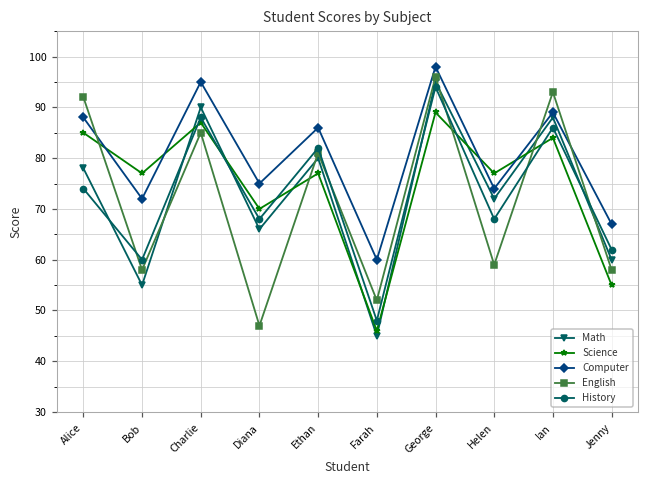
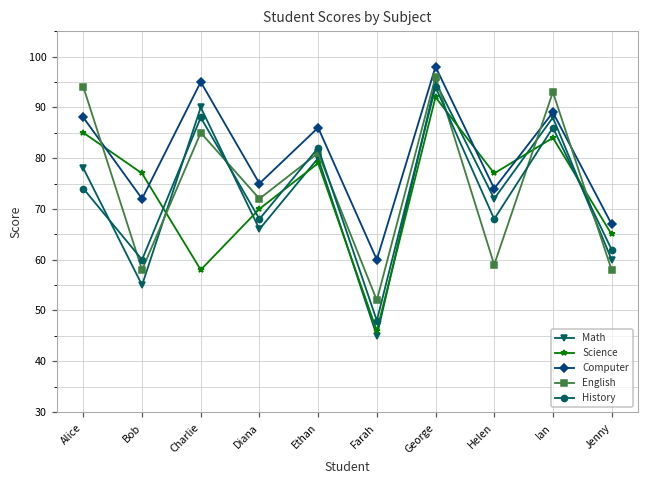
English, Alice: 92 -> 94
Science, Charlie: 87 -> 58
English, Diana: 47 -> 72
Science, Ethan: 77 -> 79
Science, George: 89 -> 92
Science, Jenny: 55 -> 65
